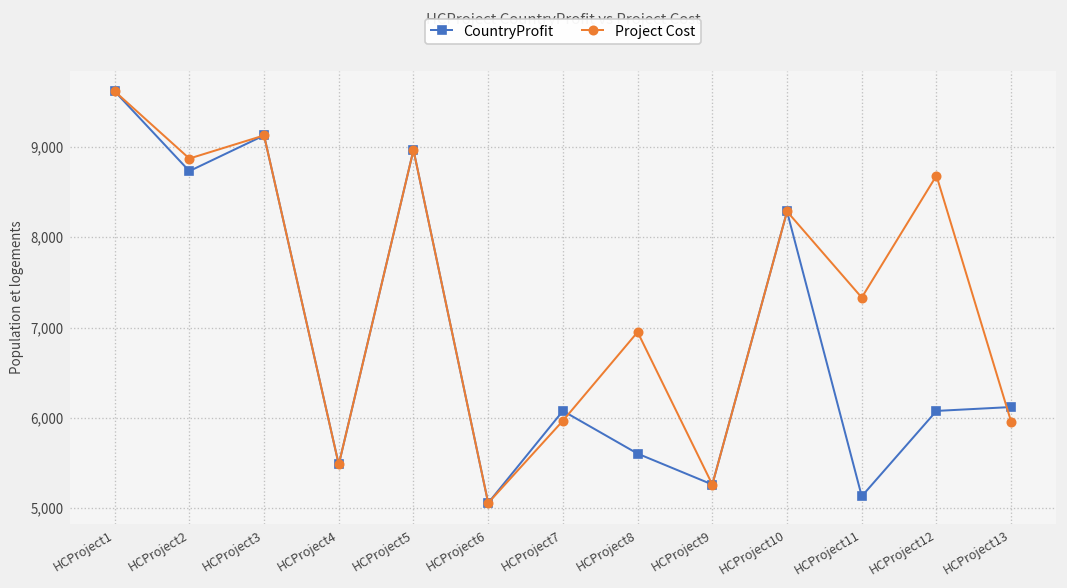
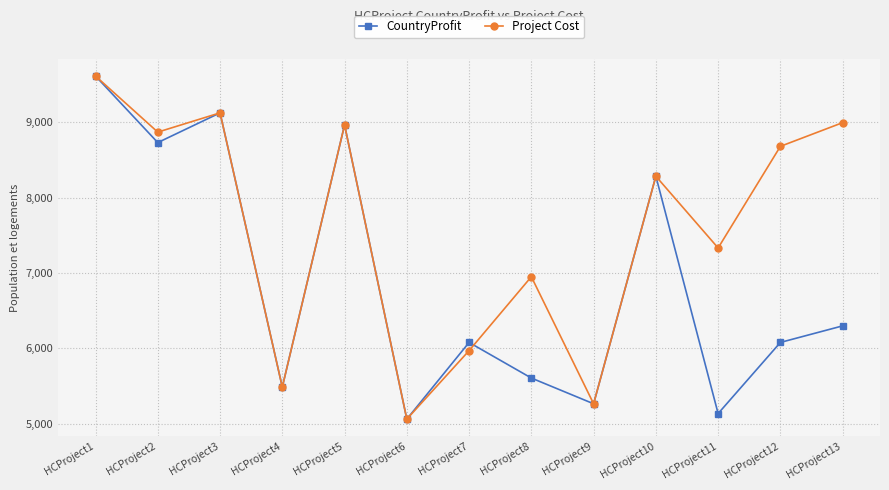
CountryProfit, HCProject13: 6,100 -> 6,300
Project Cost, HCProject13: 6,000 -> 9,000
